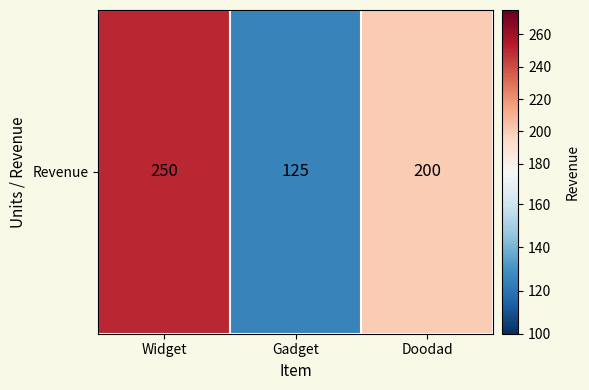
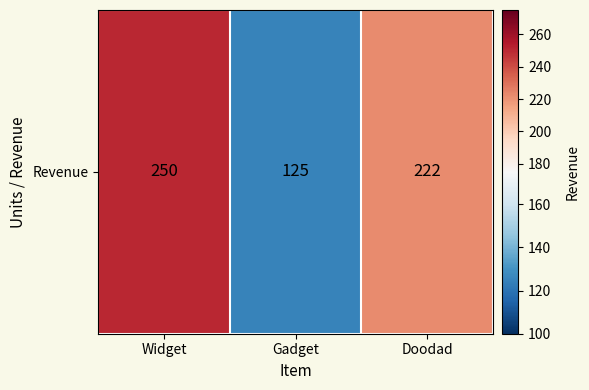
Revenue, Doodad: 200 -> 222
